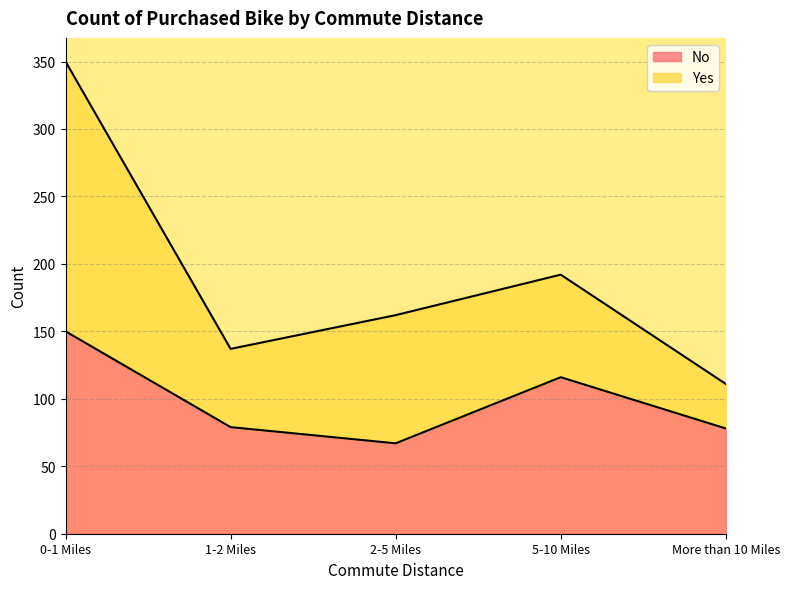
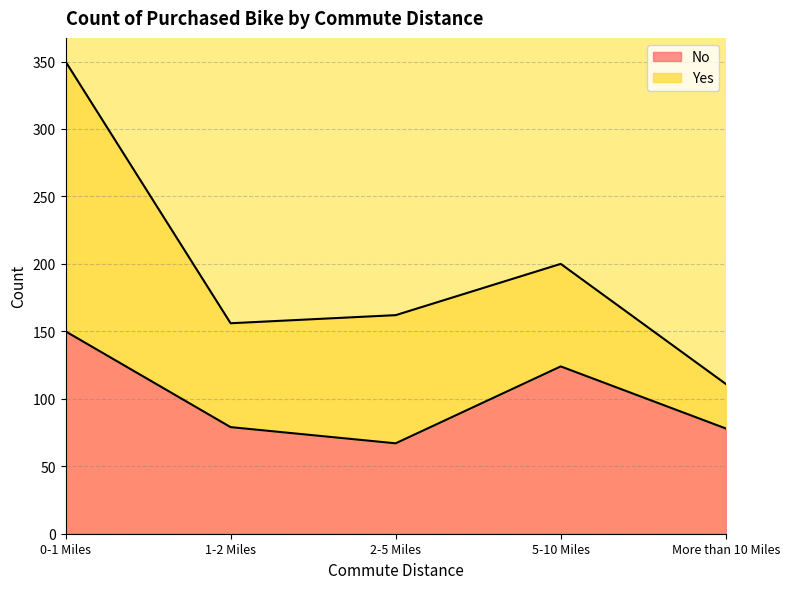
Yes, 1-2 Miles: 58 -> 77
No, 5-10 Miles: 116 -> 124
